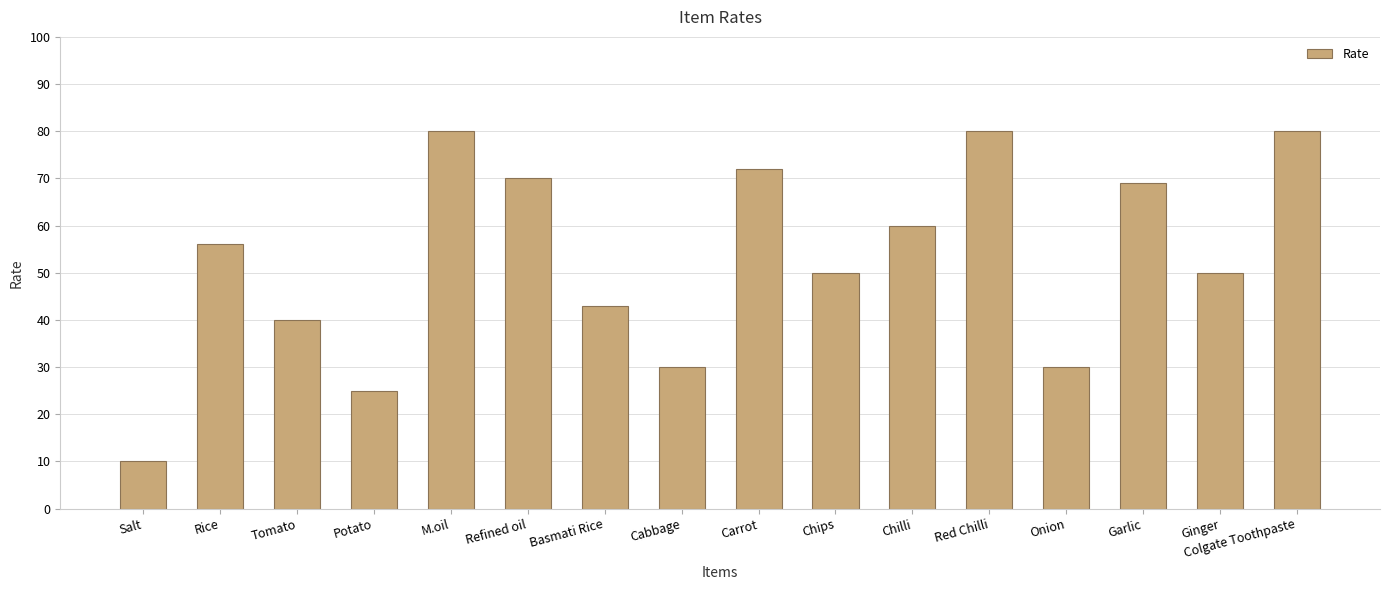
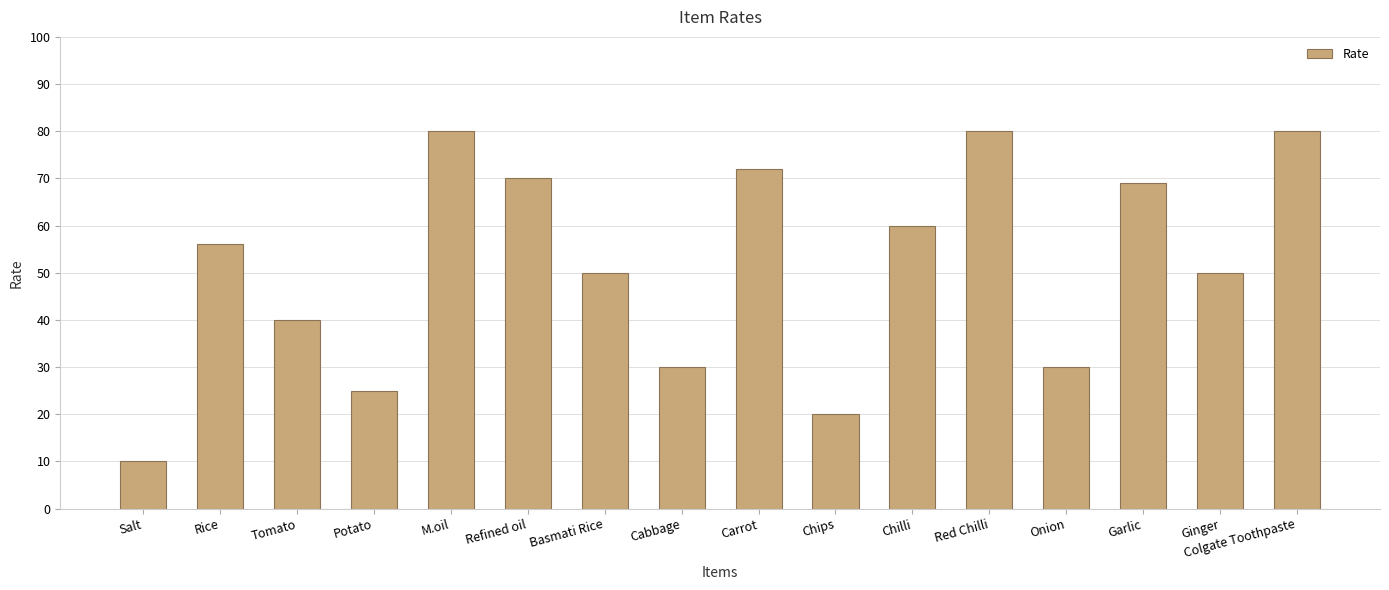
Basmati Rice: 43 -> 50
Chips: 50 -> 20
